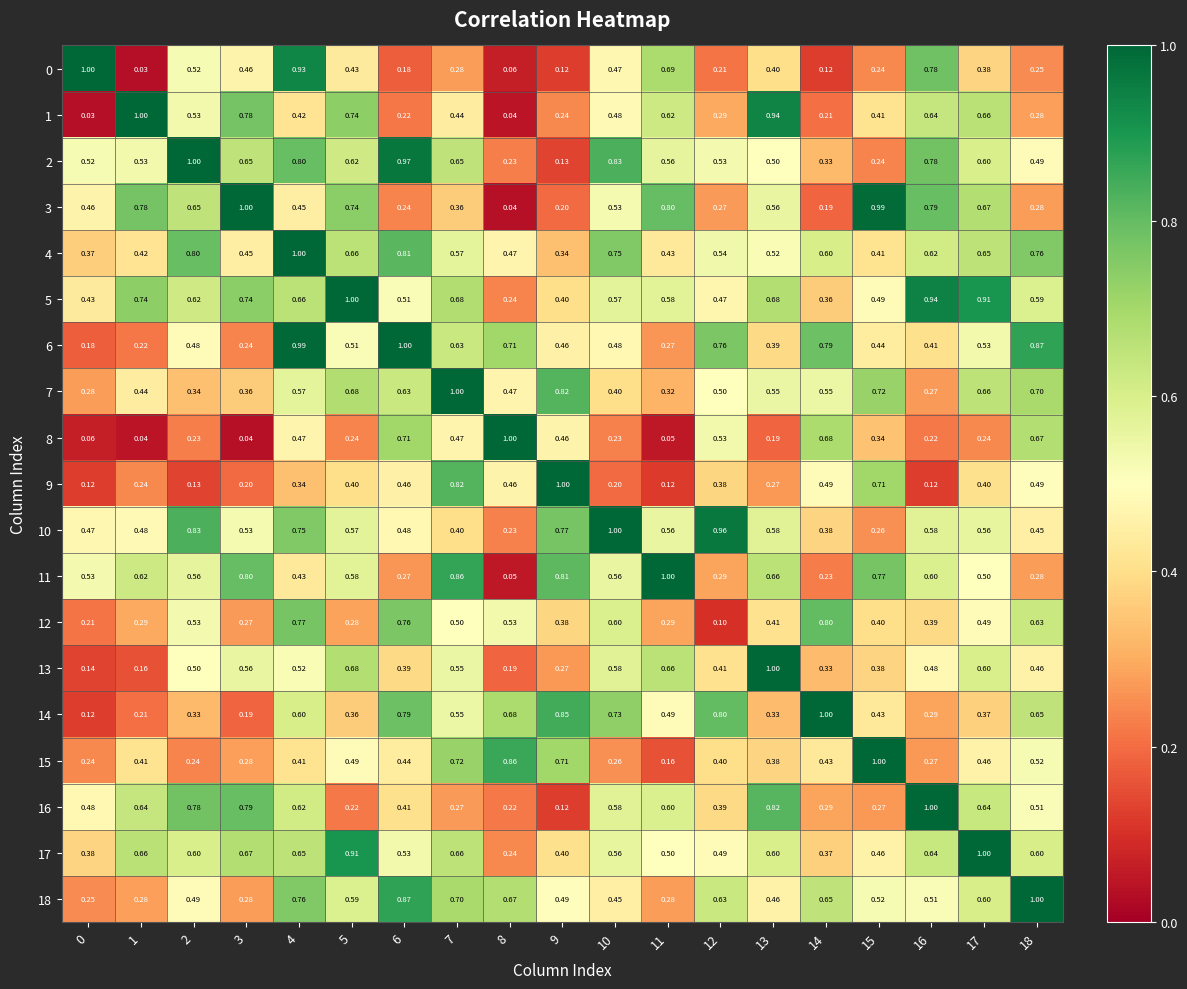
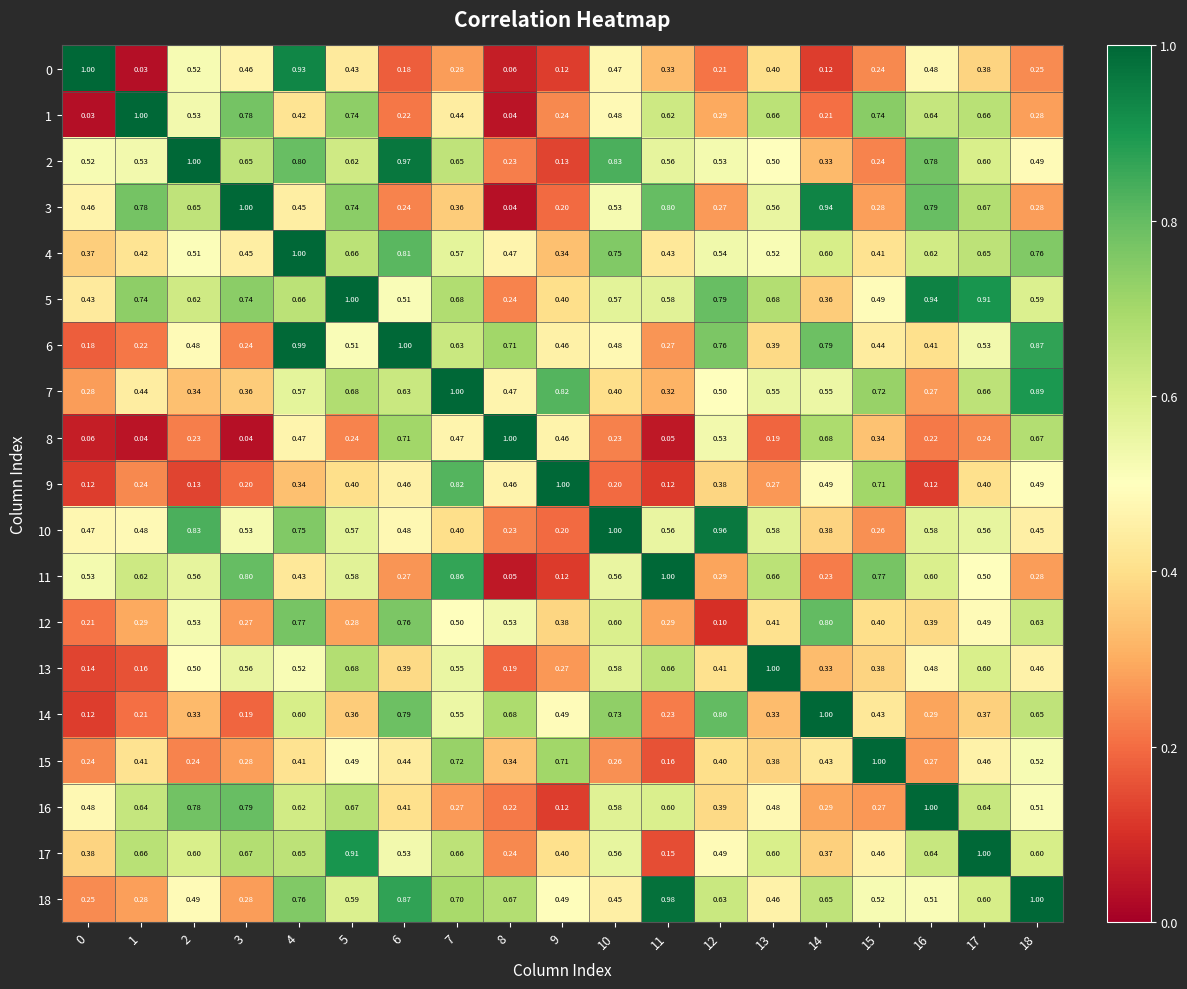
0, 11: 0.69 -> 0.33
0, 16: 0.78 -> 0.48
1, 13: 0.94 -> 0.66
1, 15: 0.41 -> 0.74
3, 14: 0.19 -> 0.94
3, 15: 0.99 -> 0.28
4, 2: 0.80 -> 0.51
5, 12: 0.47 -> 0.79
7, 18: 0.70 -> 0.89
10, 9: 0.77 -> 0.20
11, 9: 0.81 -> 0.12
14, 9: 0.85 -> 0.49
14, 11: 0.49 -> 0.23
15, 8: 0.86 -> 0.34
16, 5: 0.22 -> 0.67
16, 13: 0.82 -> 0.48
17, 11: 0.50 -> 0.15
18, 11: 0.28 -> 0.98
